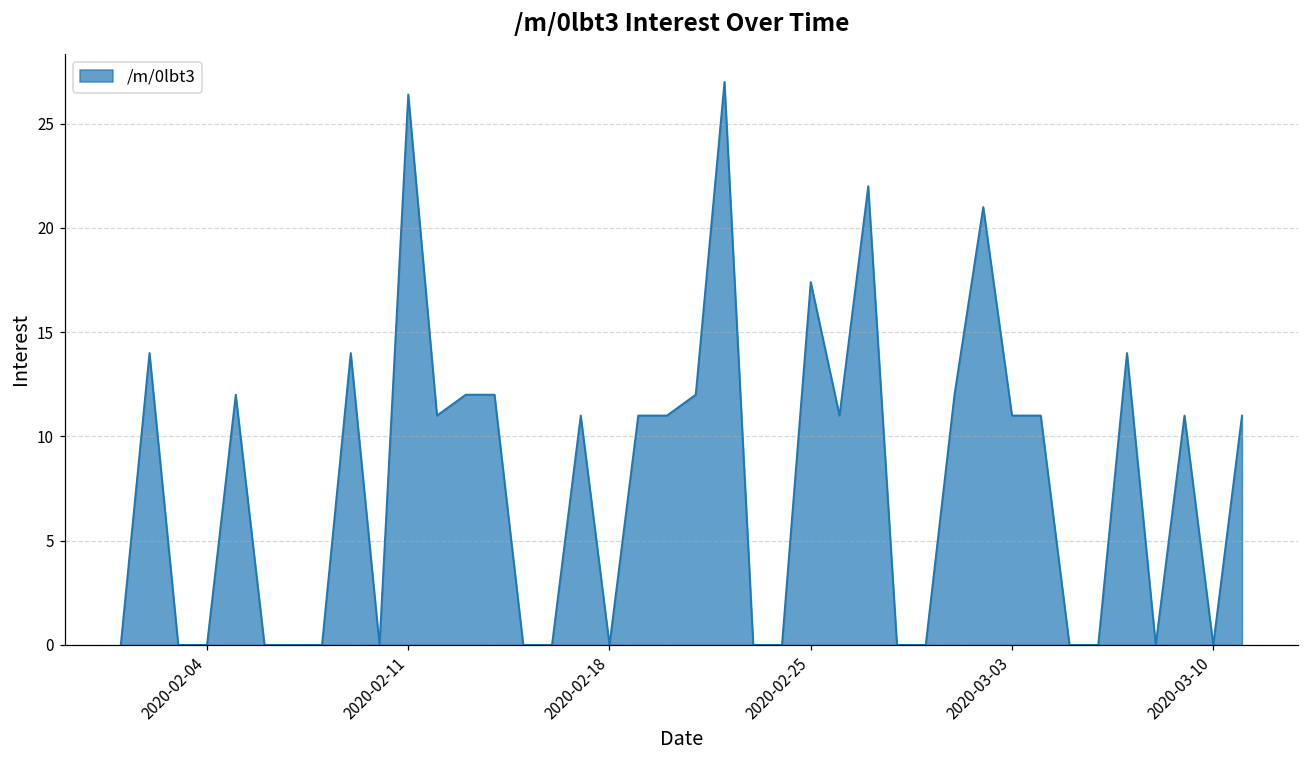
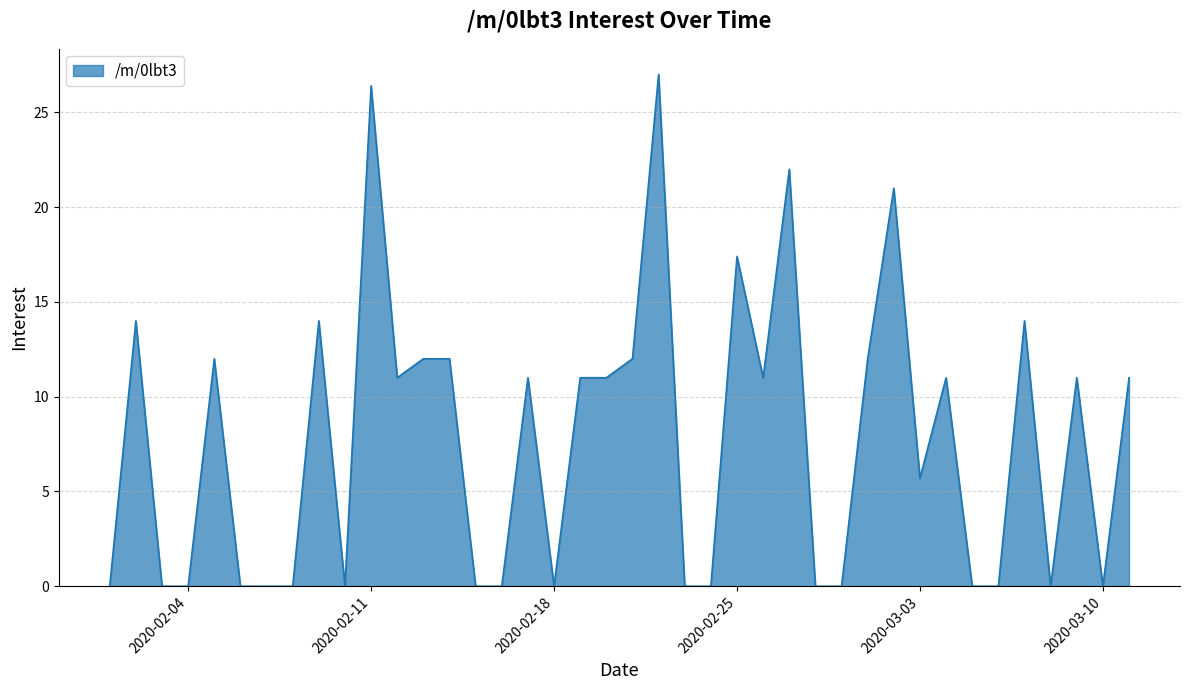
2020-03-03: 11.0 -> 5.7
